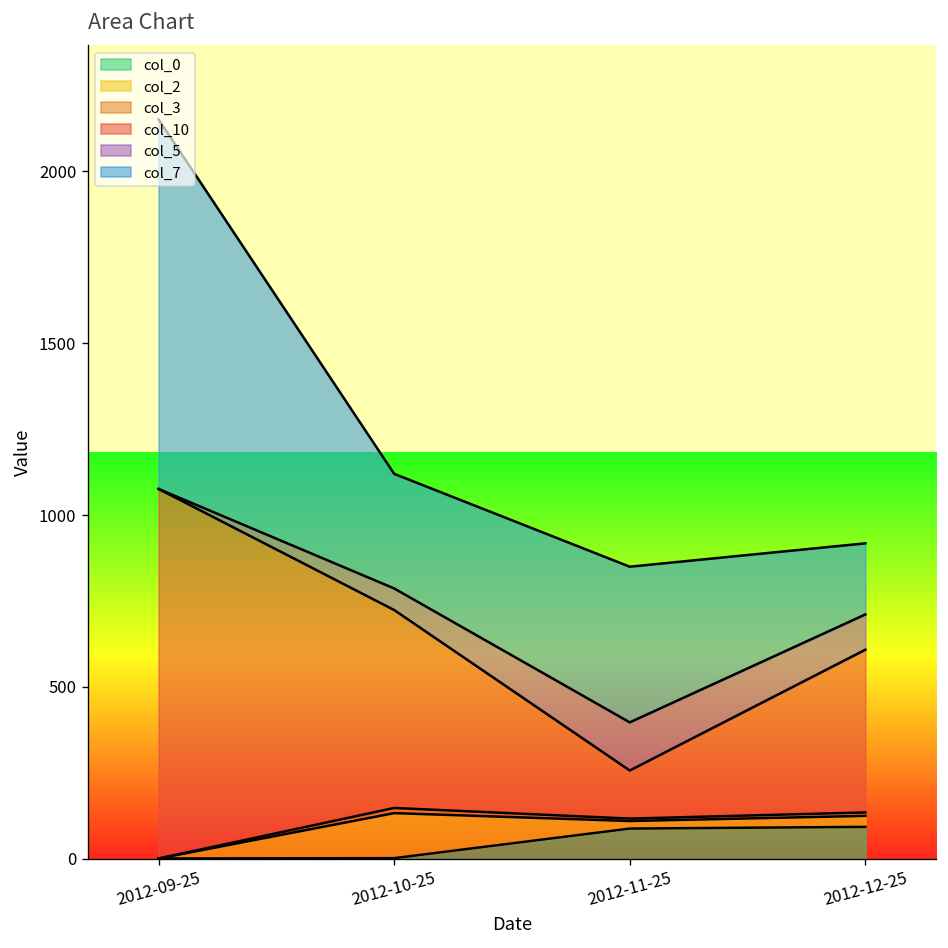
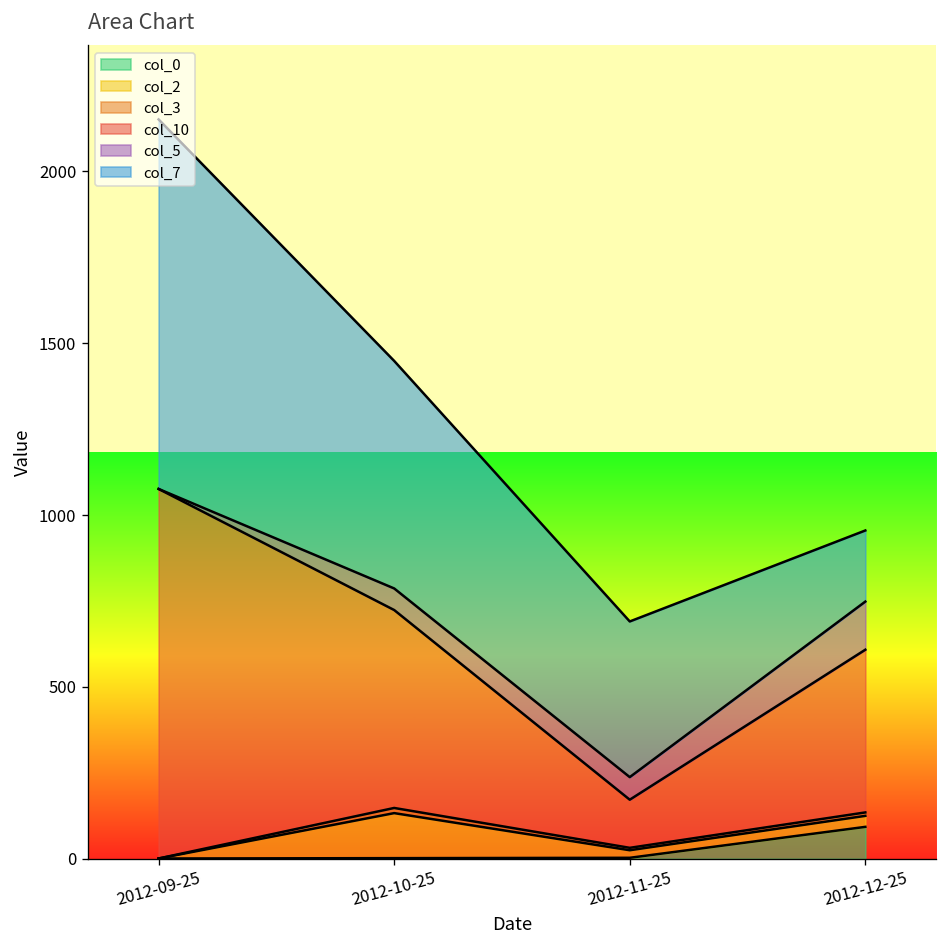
col_7, 2012-10-25: 330 -> 660
col_0, 2012-11-25: 90 -> 0
col_5, 2012-11-25: 140 -> 70
col_5, 2012-12-25: 100 -> 140
